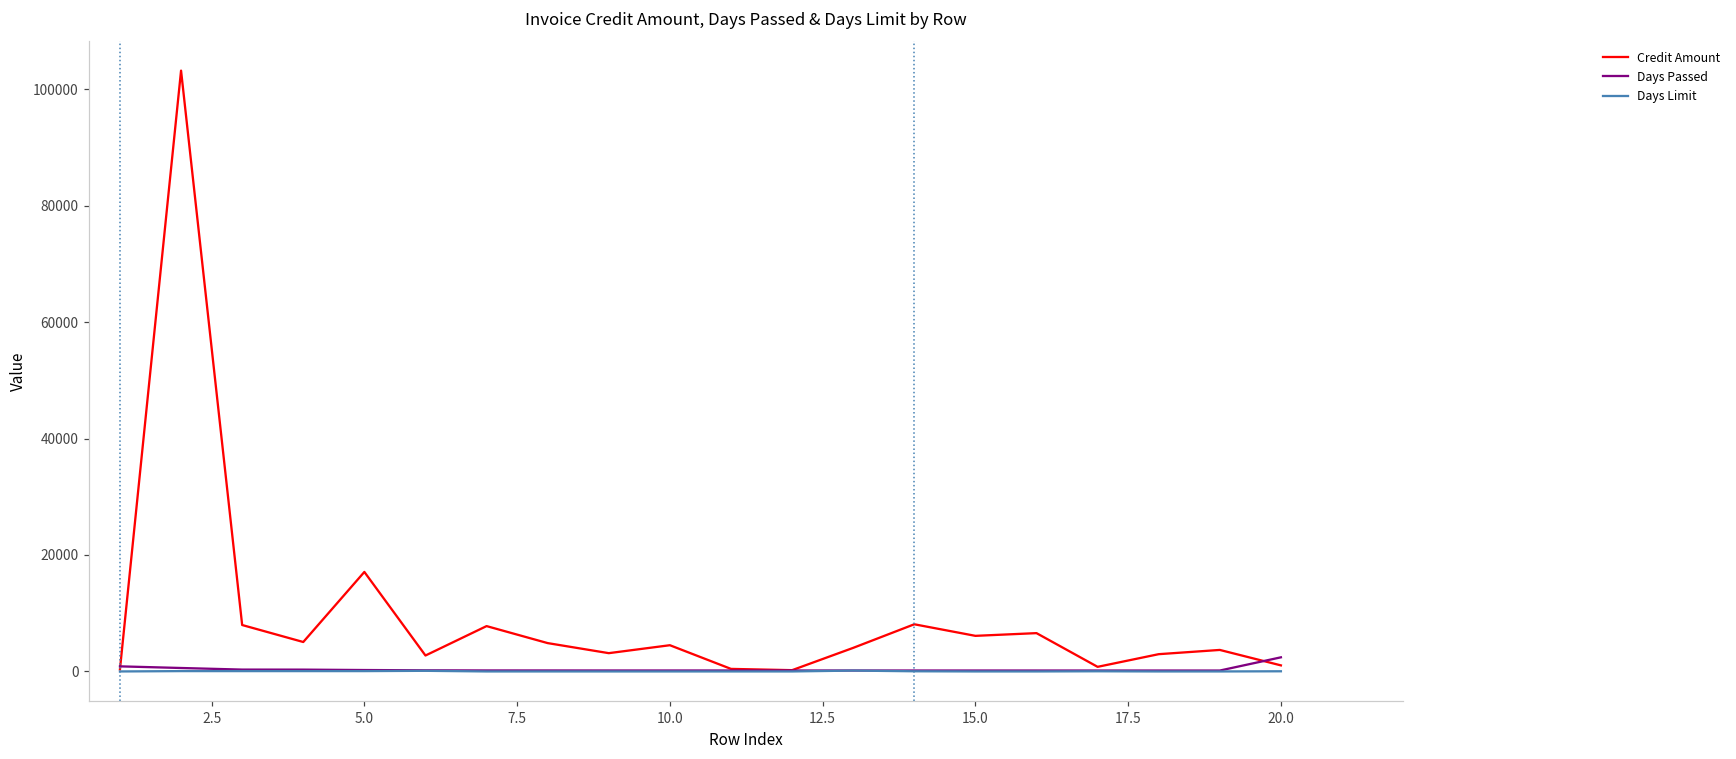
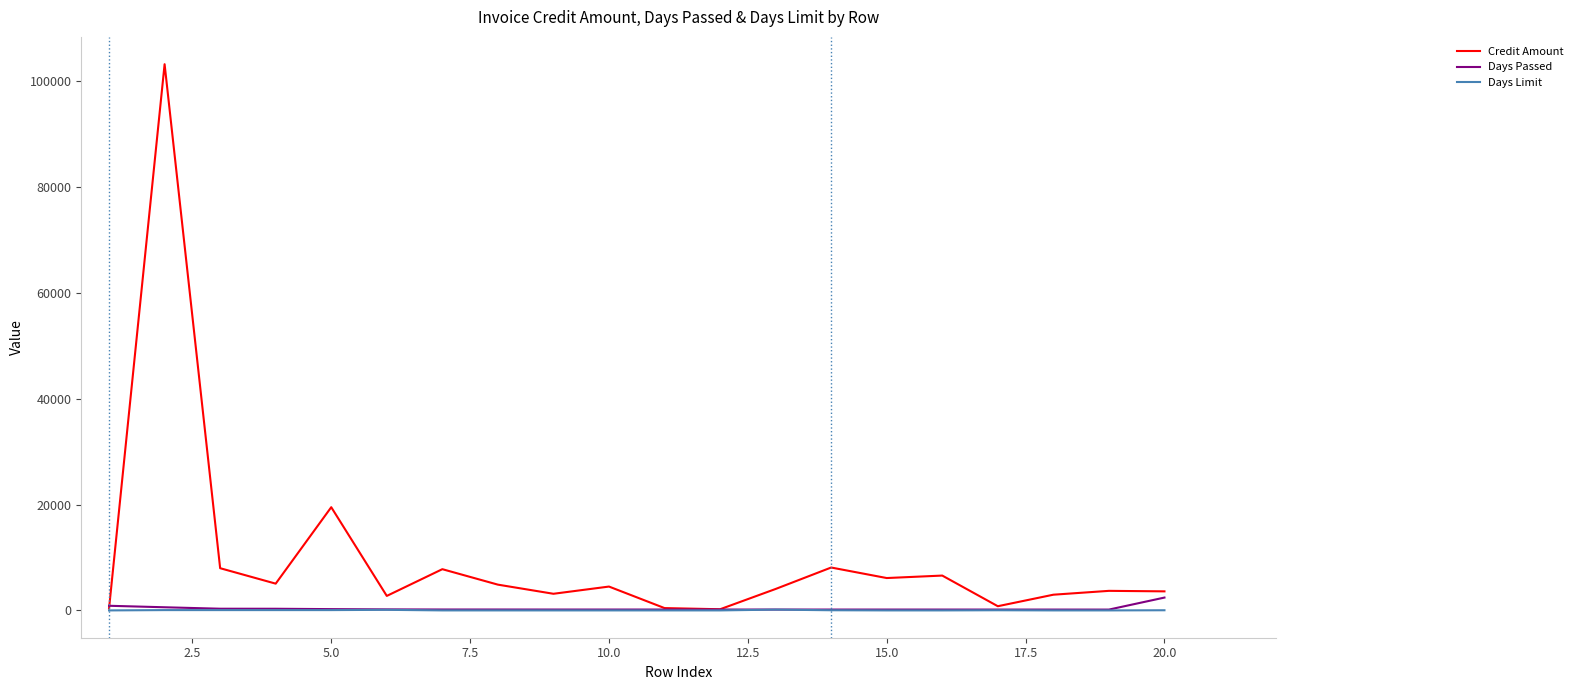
Credit Amount, 5.0: 17000 -> 19000
Credit Amount, 20.0: 1000 -> 4000
